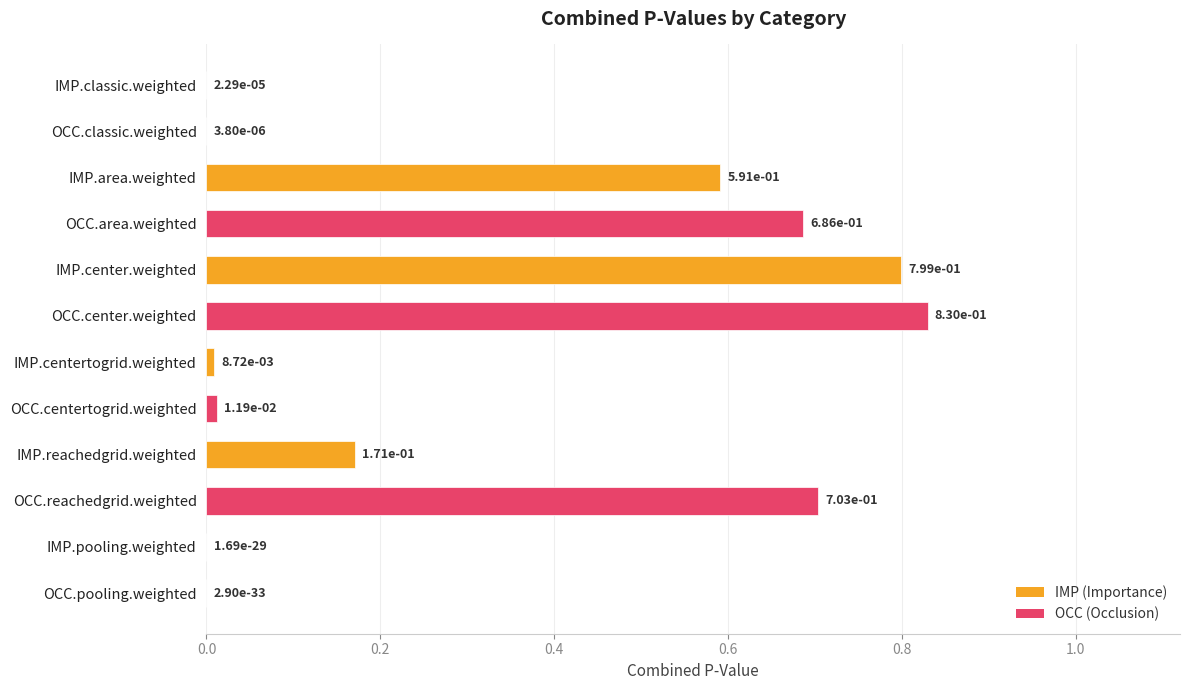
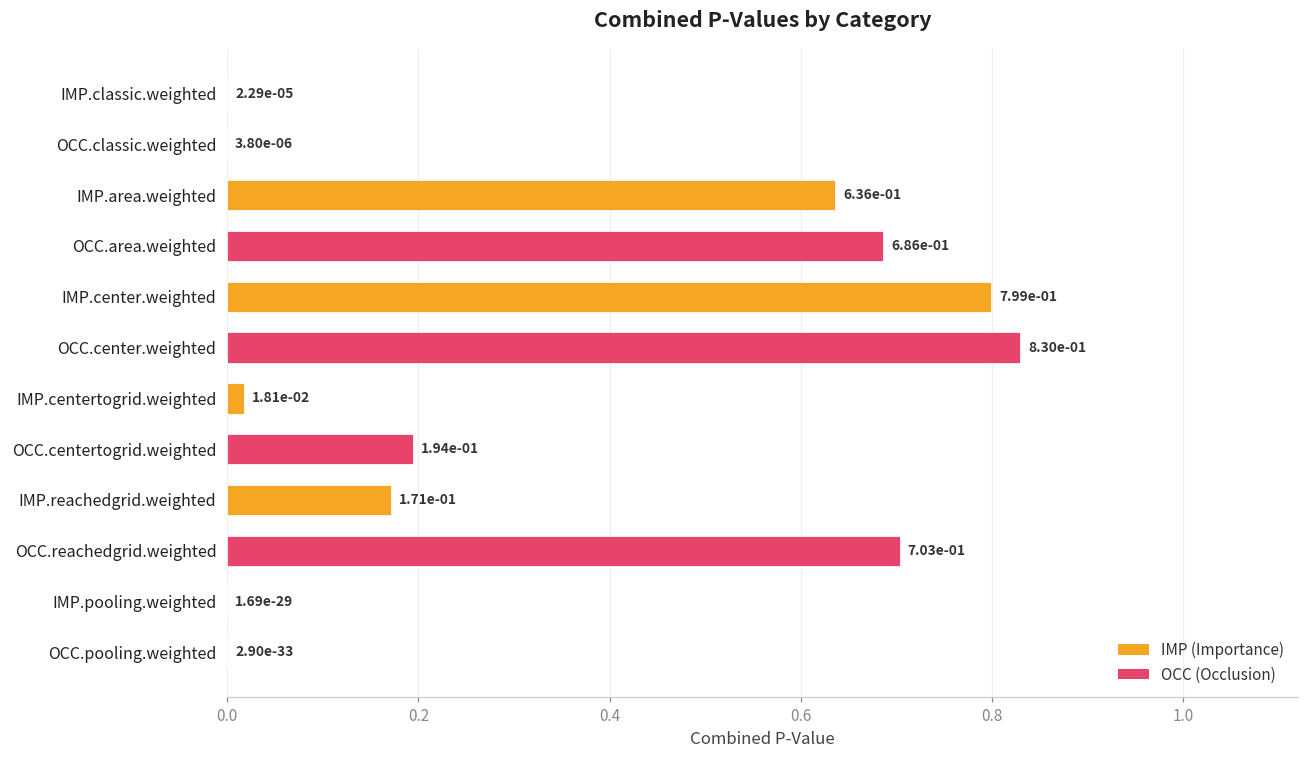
IMP.area.weighted: 5.91e-01 -> 6.36e-01
IMP.centertogrid.weighted: 8.72e-03 -> 1.81e-02
OCC.centertogrid.weighted: 1.19e-02 -> 1.94e-01
